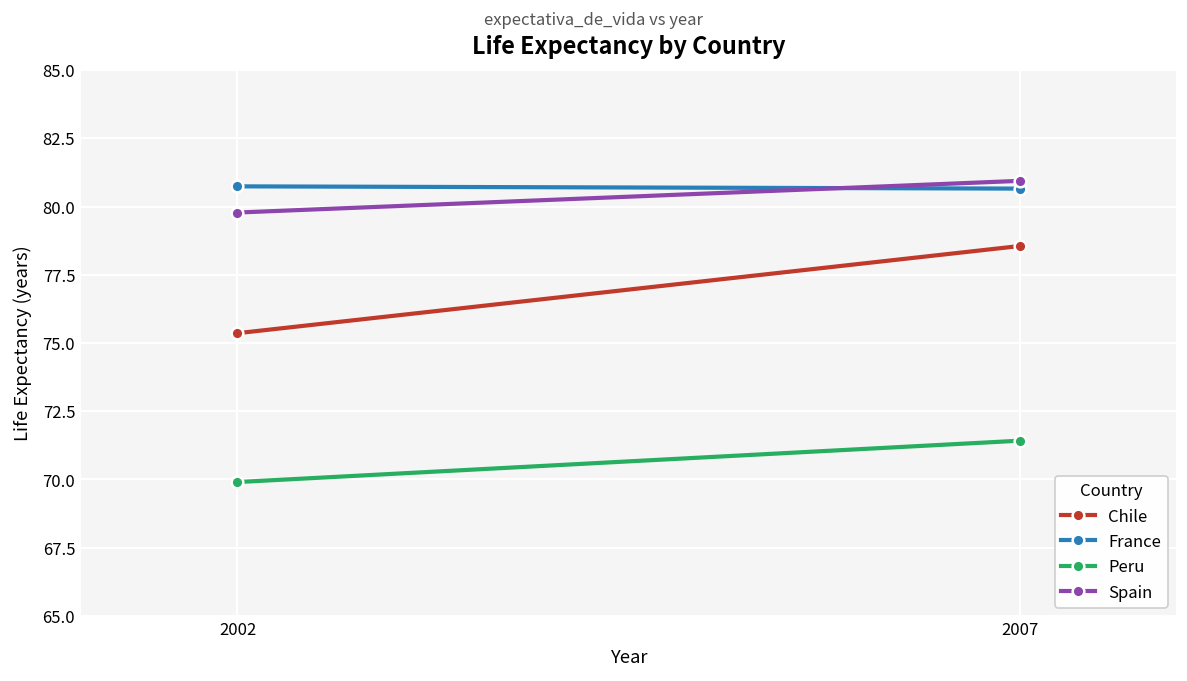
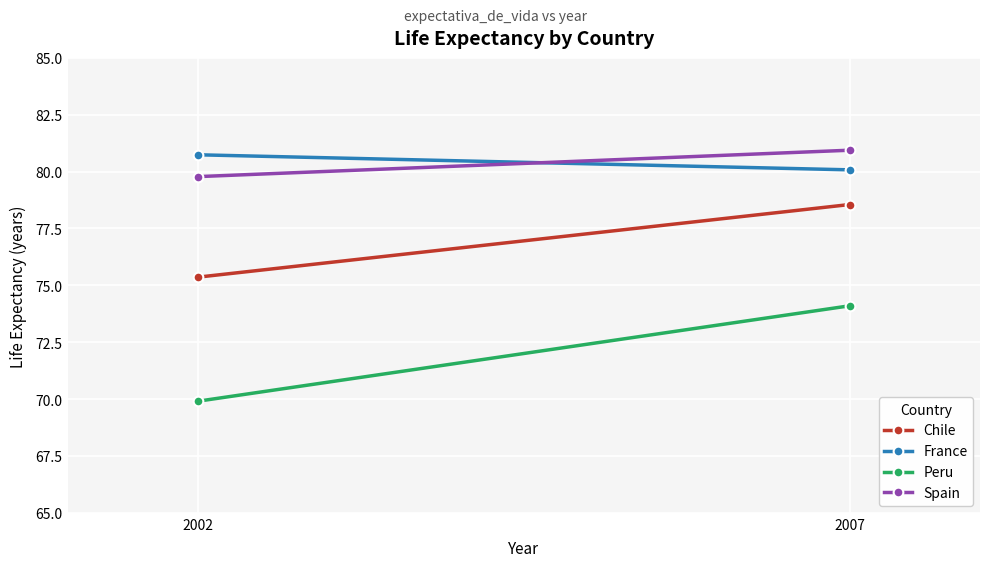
France, 2007: 80.7 -> 80.1
Peru, 2007: 71.4 -> 74.1
